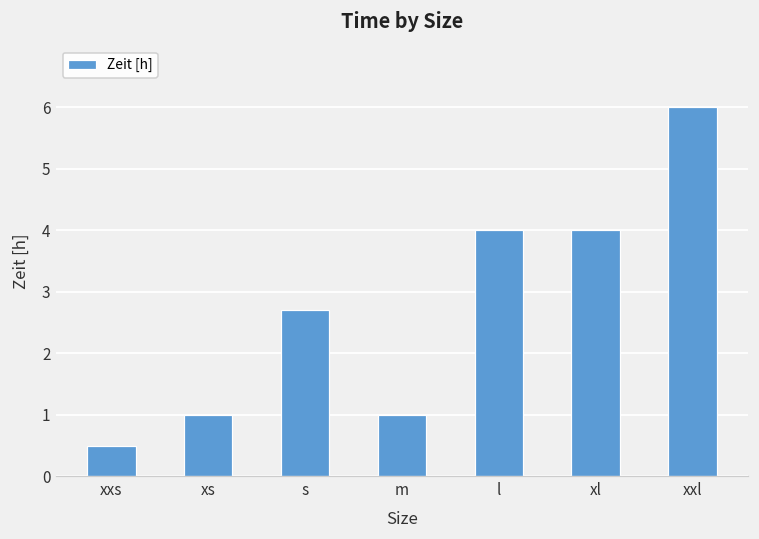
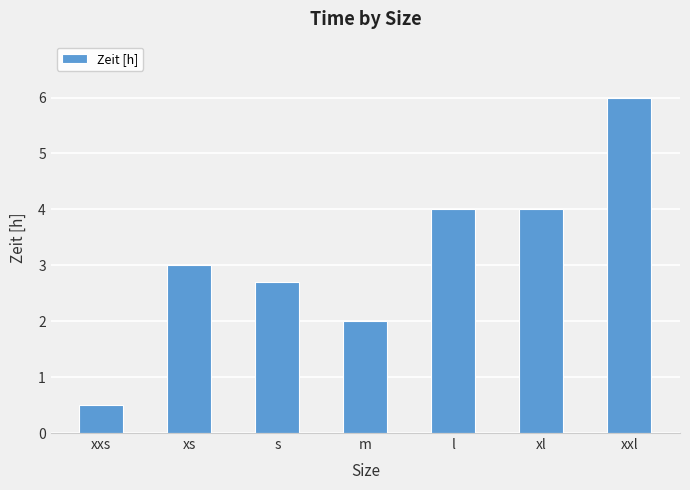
xs: 1 -> 3
m: 1 -> 2
